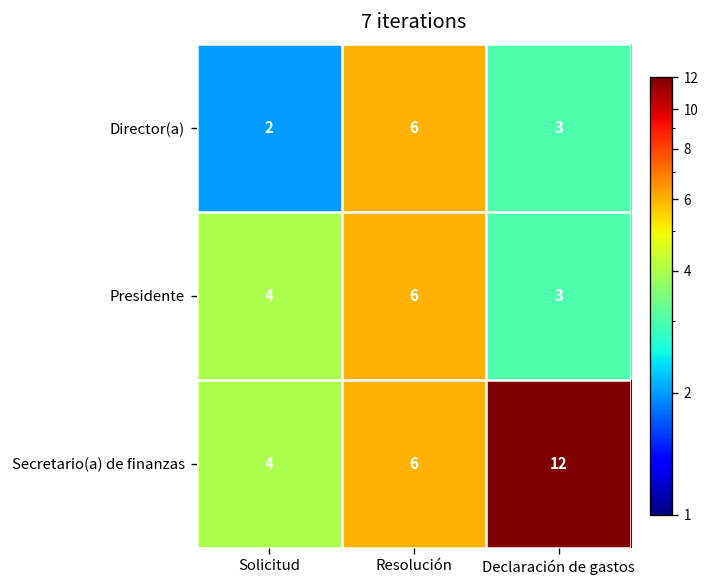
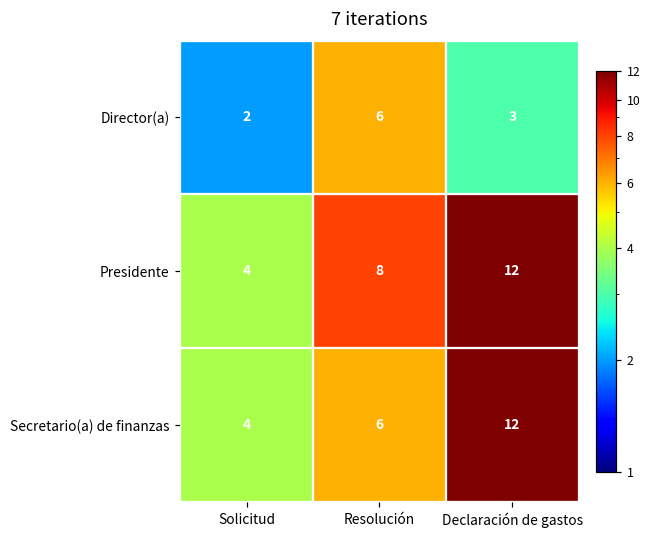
Presidente, Resolución: 6 -> 8
Presidente, Declaración de gastos: 3 -> 12
